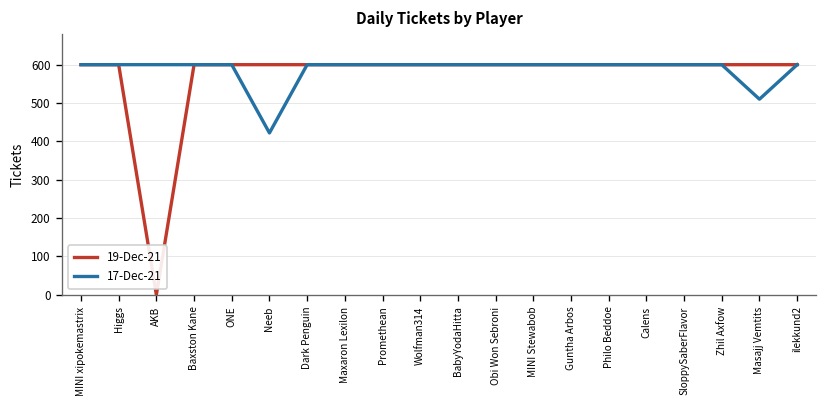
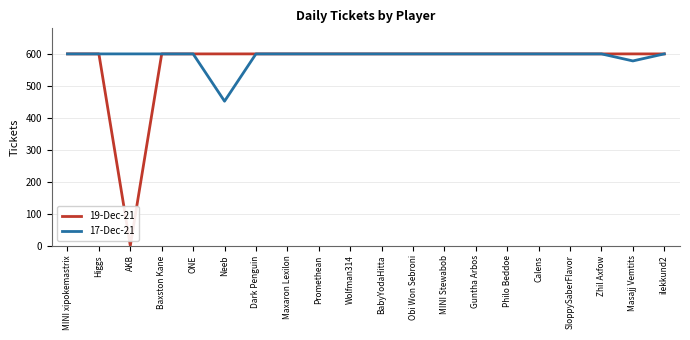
17-Dec-21, Neeb: 420 -> 450
17-Dec-21, Masajj Vemtits: 510 -> 580
